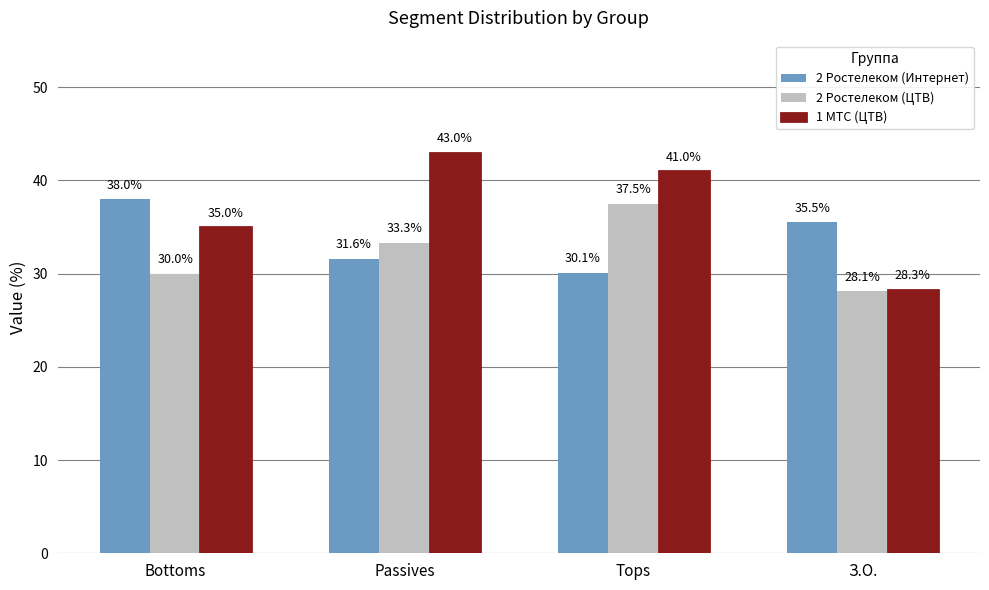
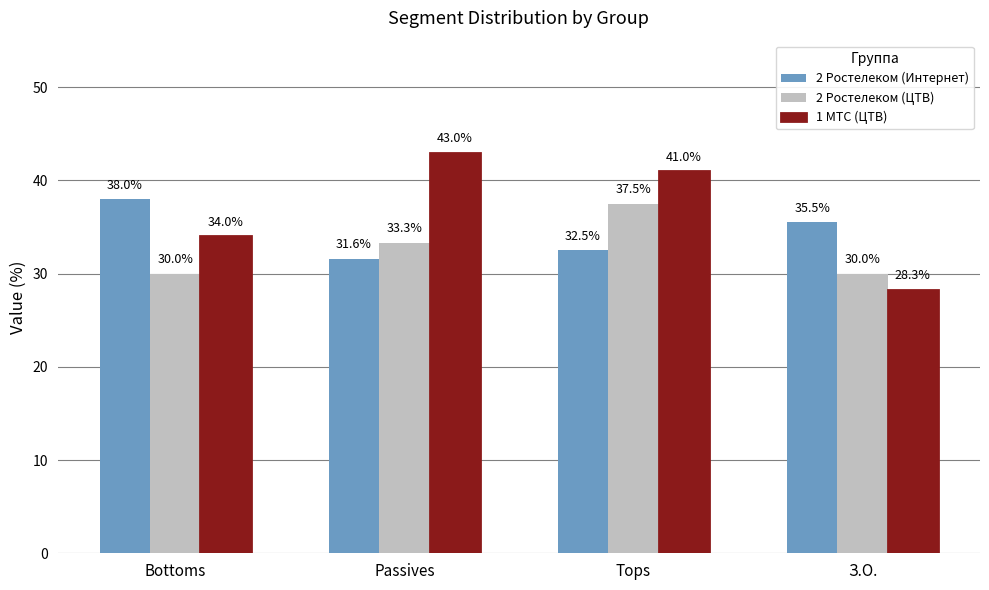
1 МТС (ЦТВ), Bottoms: 35.0% -> 34.0%
2 Ростелеком (Интернет), Tops: 30.1% -> 32.5%
2 Ростелеком (ЦТВ), З.О.: 28.1% -> 30.0%
